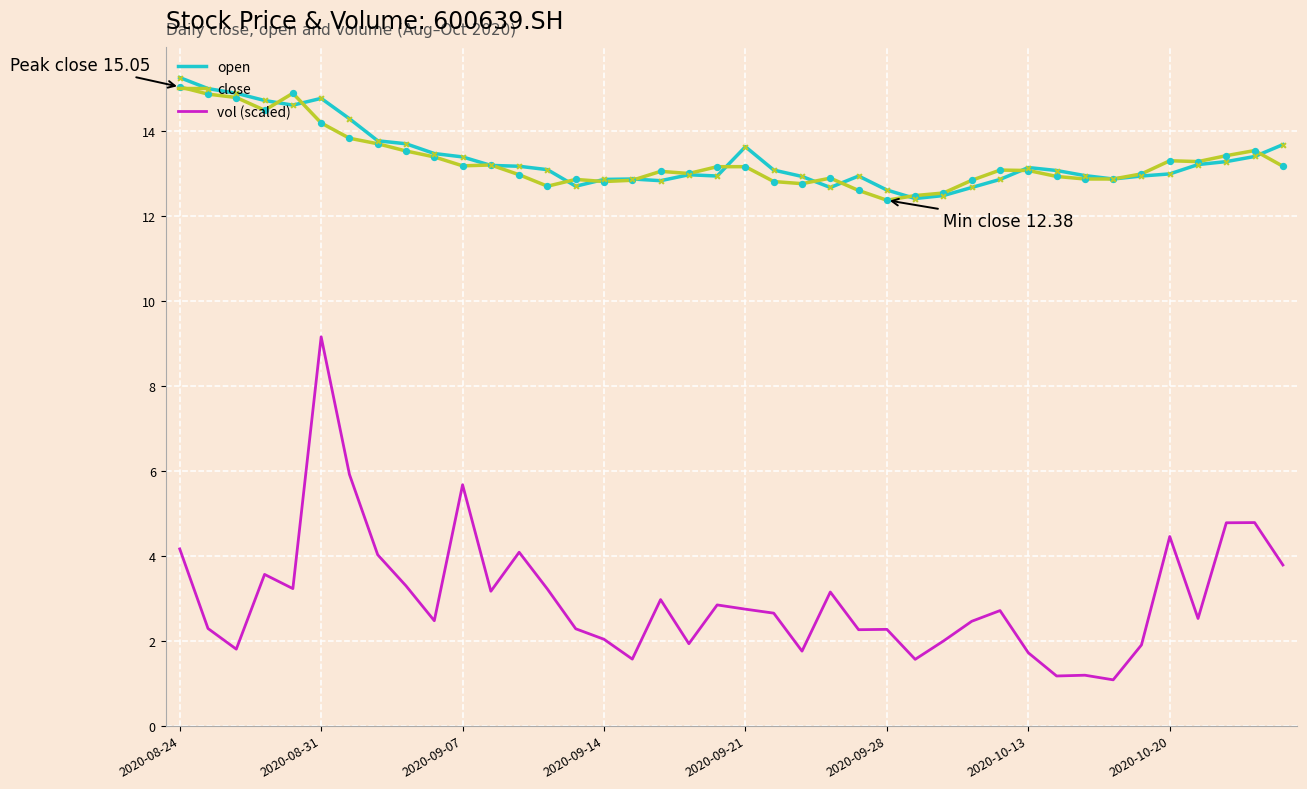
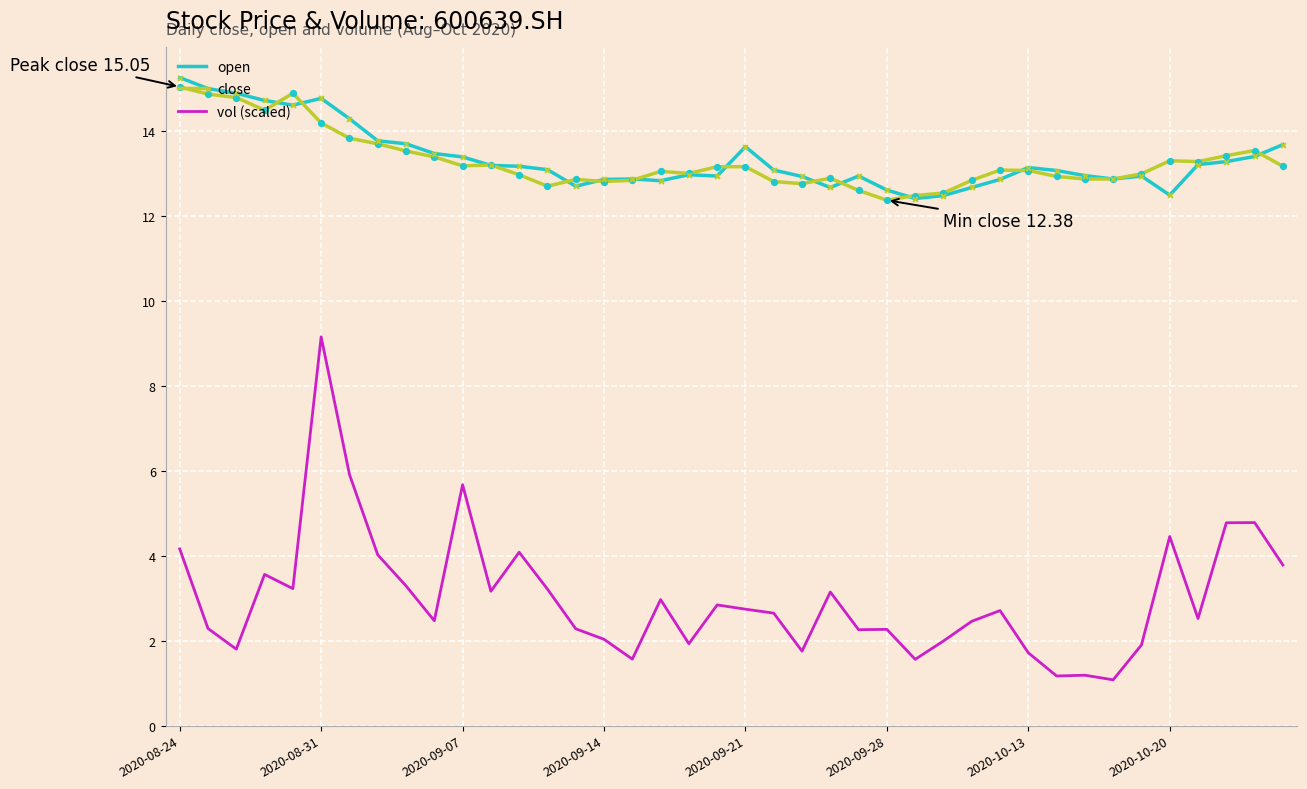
open, 2020-10-20: 13.0 -> 12.5
